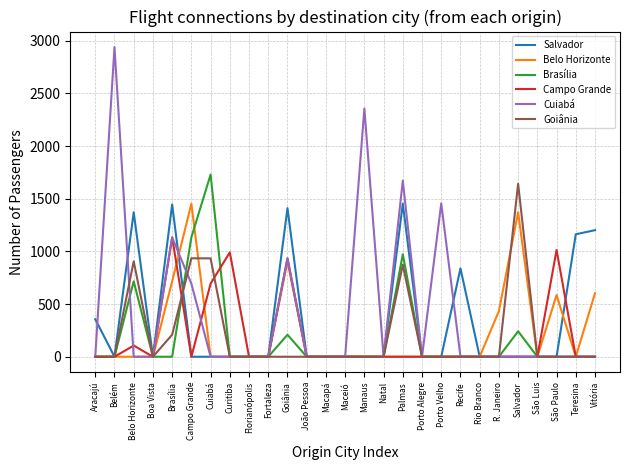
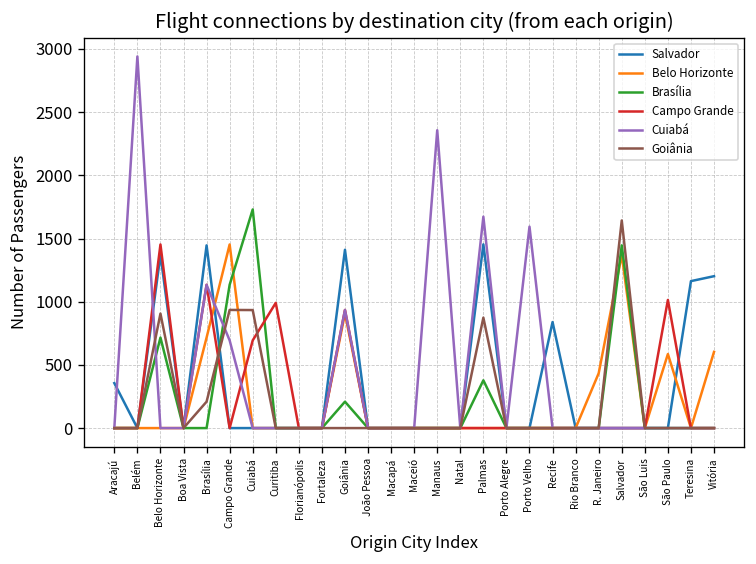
Campo Grande, Belo Horizonte: 110 -> 1450
Brasília, Palmas: 970 -> 380
Cuiabá, Porto Velho: 1460 -> 1590
Brasília, Salvador: 240 -> 1450
